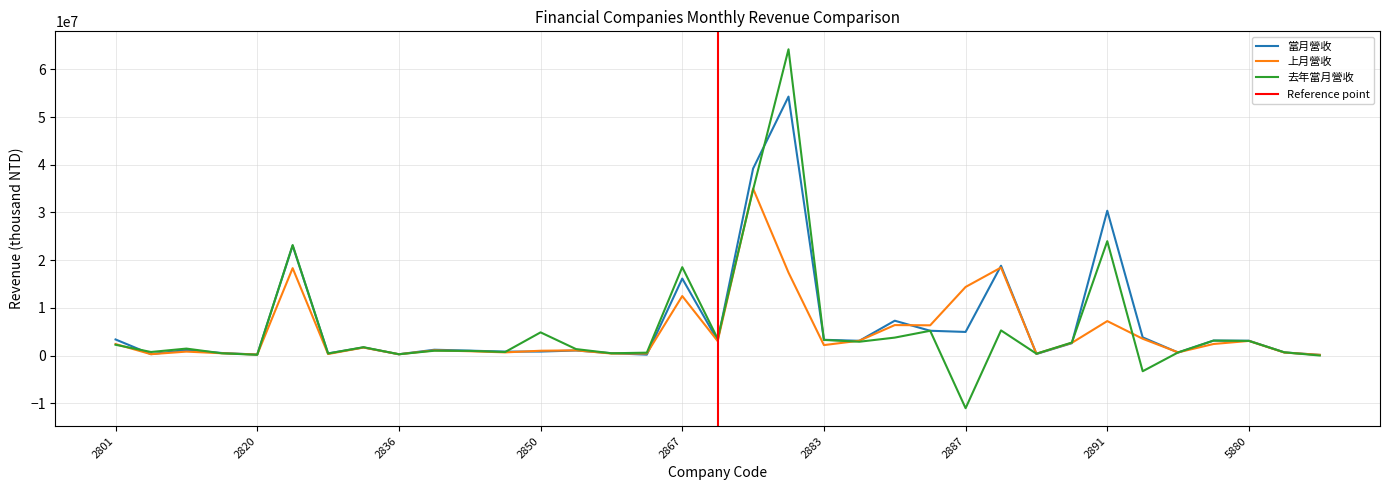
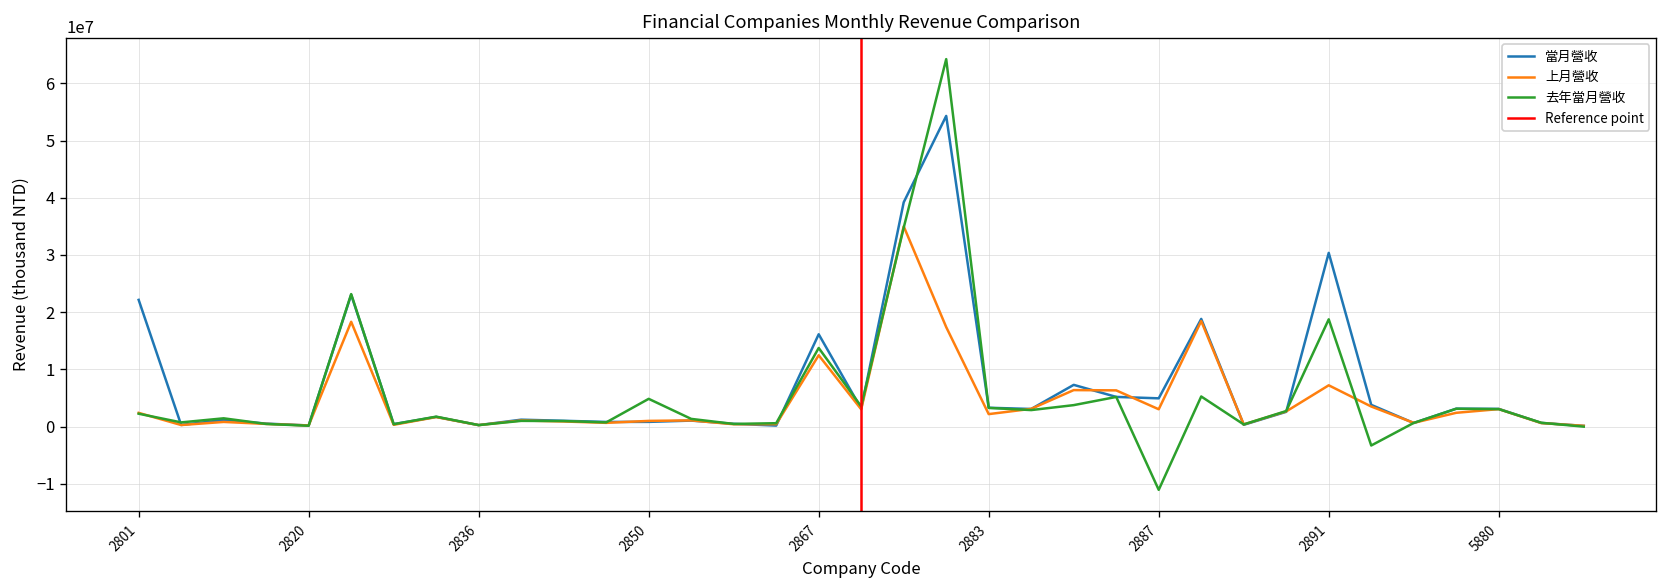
當月營收, 2801: 3000000 -> 22000000
去年當月營收, 2867: 19000000 -> 14000000
上月營收, 2887: 14000000 -> 3000000
去年當月營收, 2891: 24000000 -> 19000000
